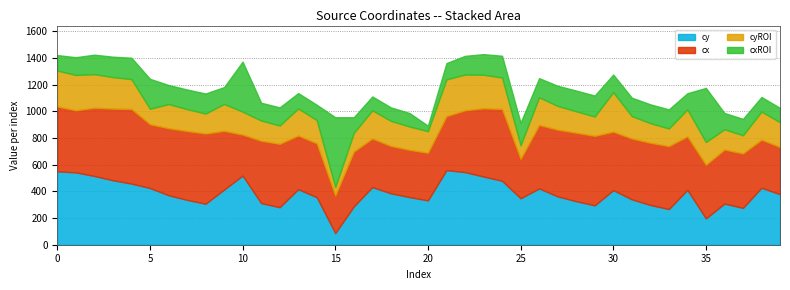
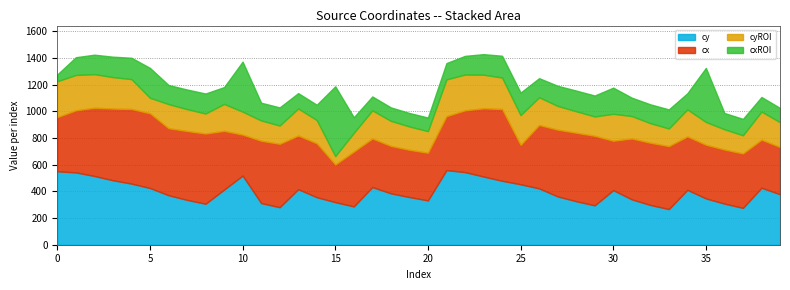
cx, 0: 490 -> 410
cxROI, 0: 120 -> 50
cx, 5: 480 -> 560
cy, 15: 90 -> 320
cxROI, 20: 40 -> 100
cy, 25: 350 -> 450
cyROI, 25: 100 -> 220
cx, 30: 440 -> 370
cyROI, 30: 300 -> 200
cxROI, 30: 130 -> 200
cy, 35: 200 -> 350
